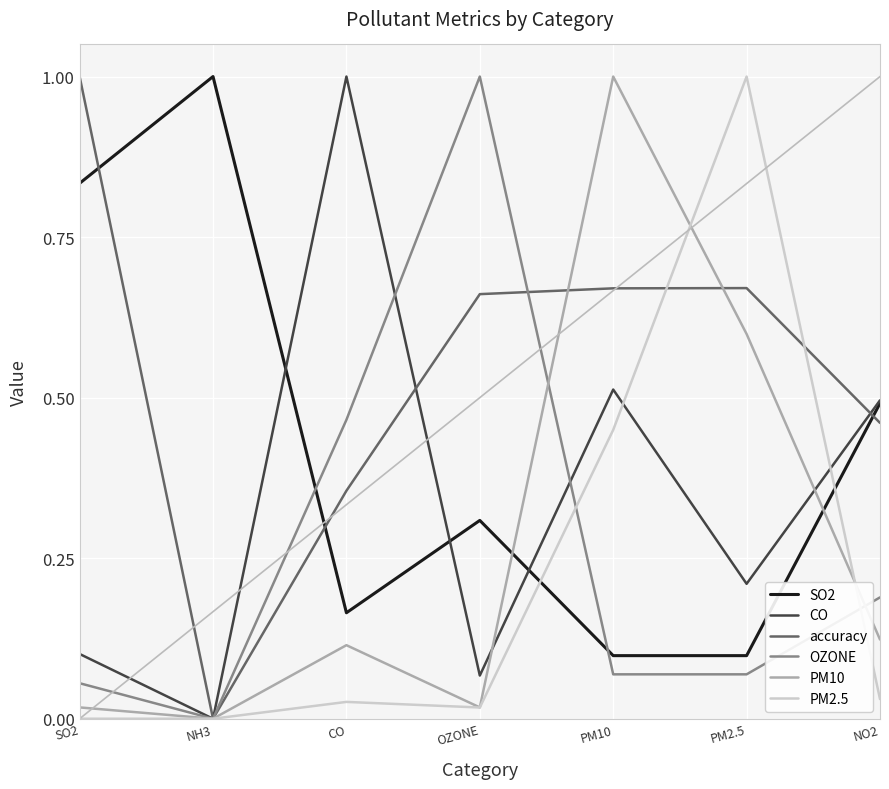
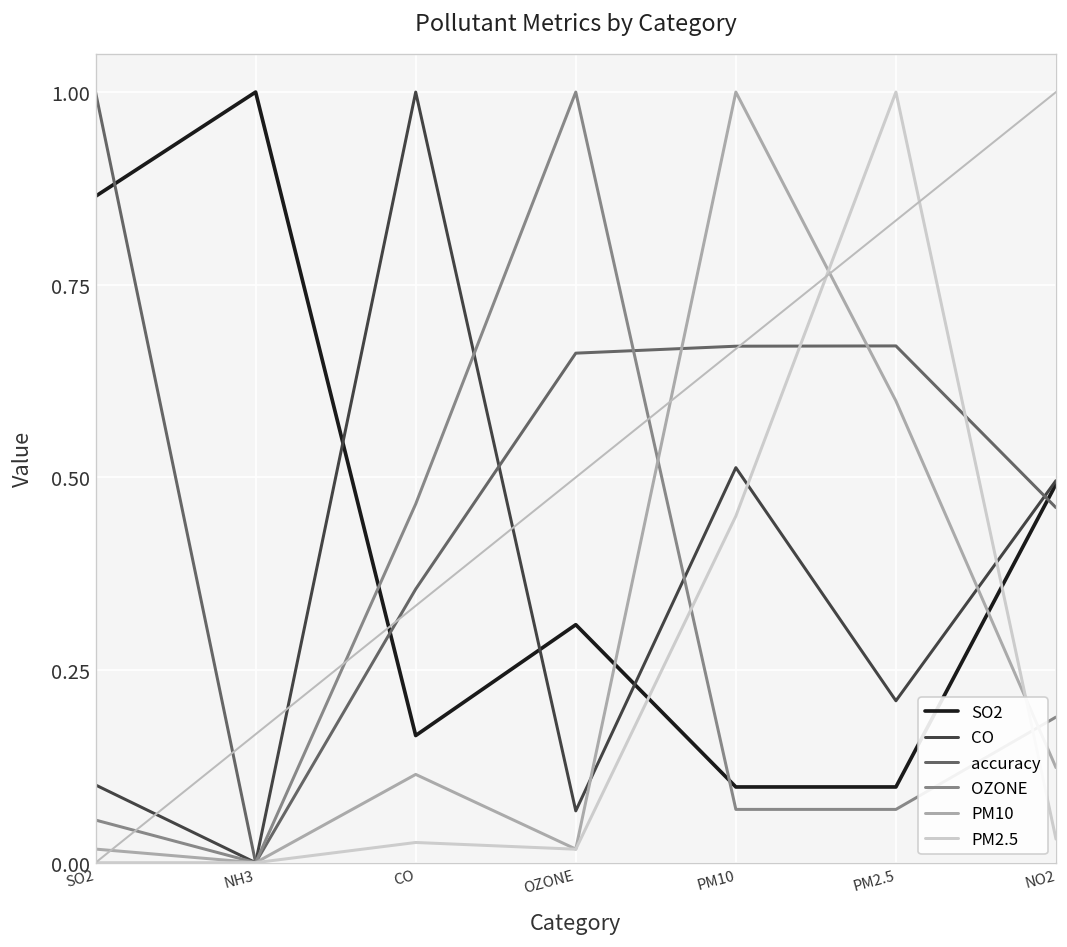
SO2, SO2: 0.83 -> 0.86
